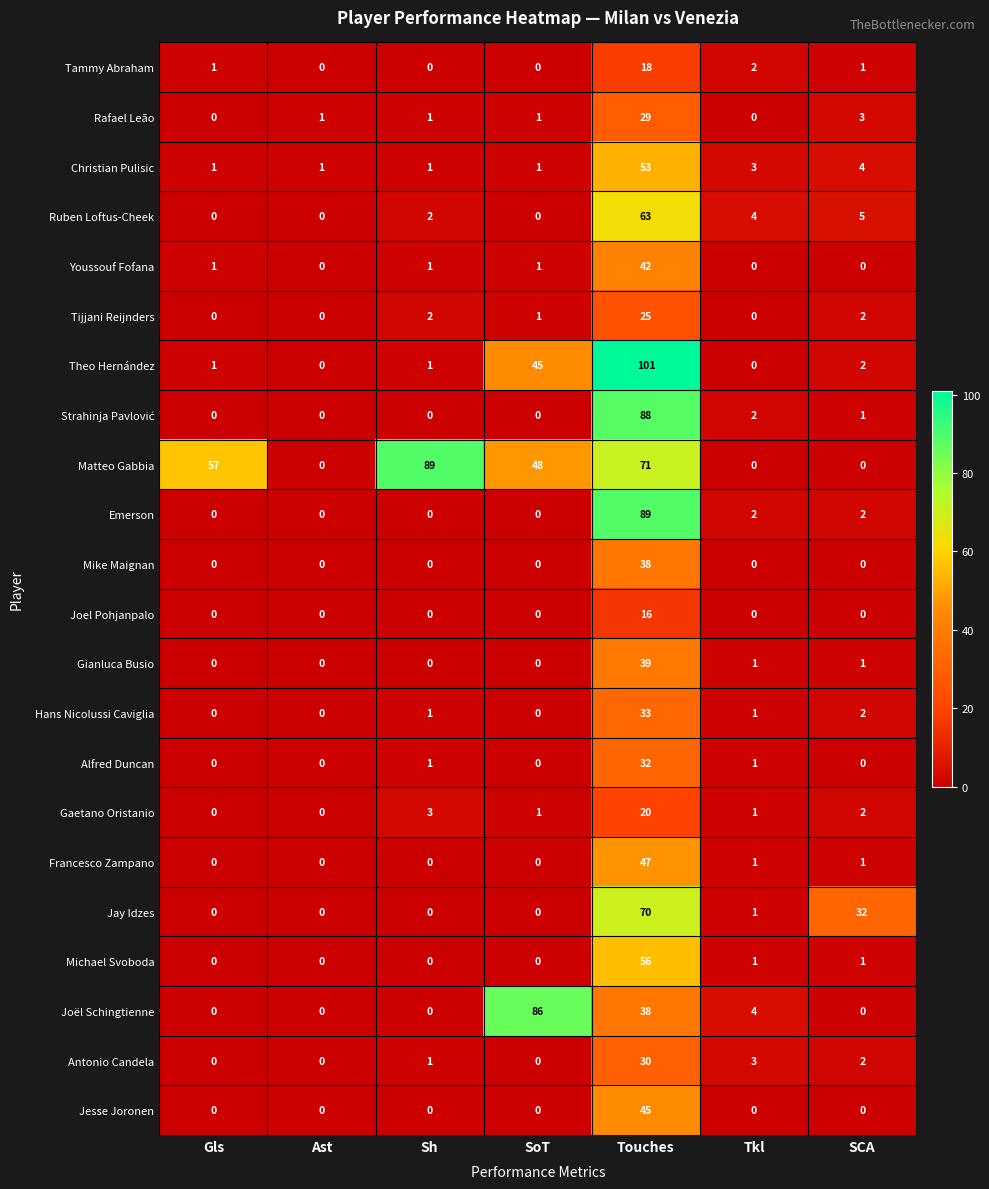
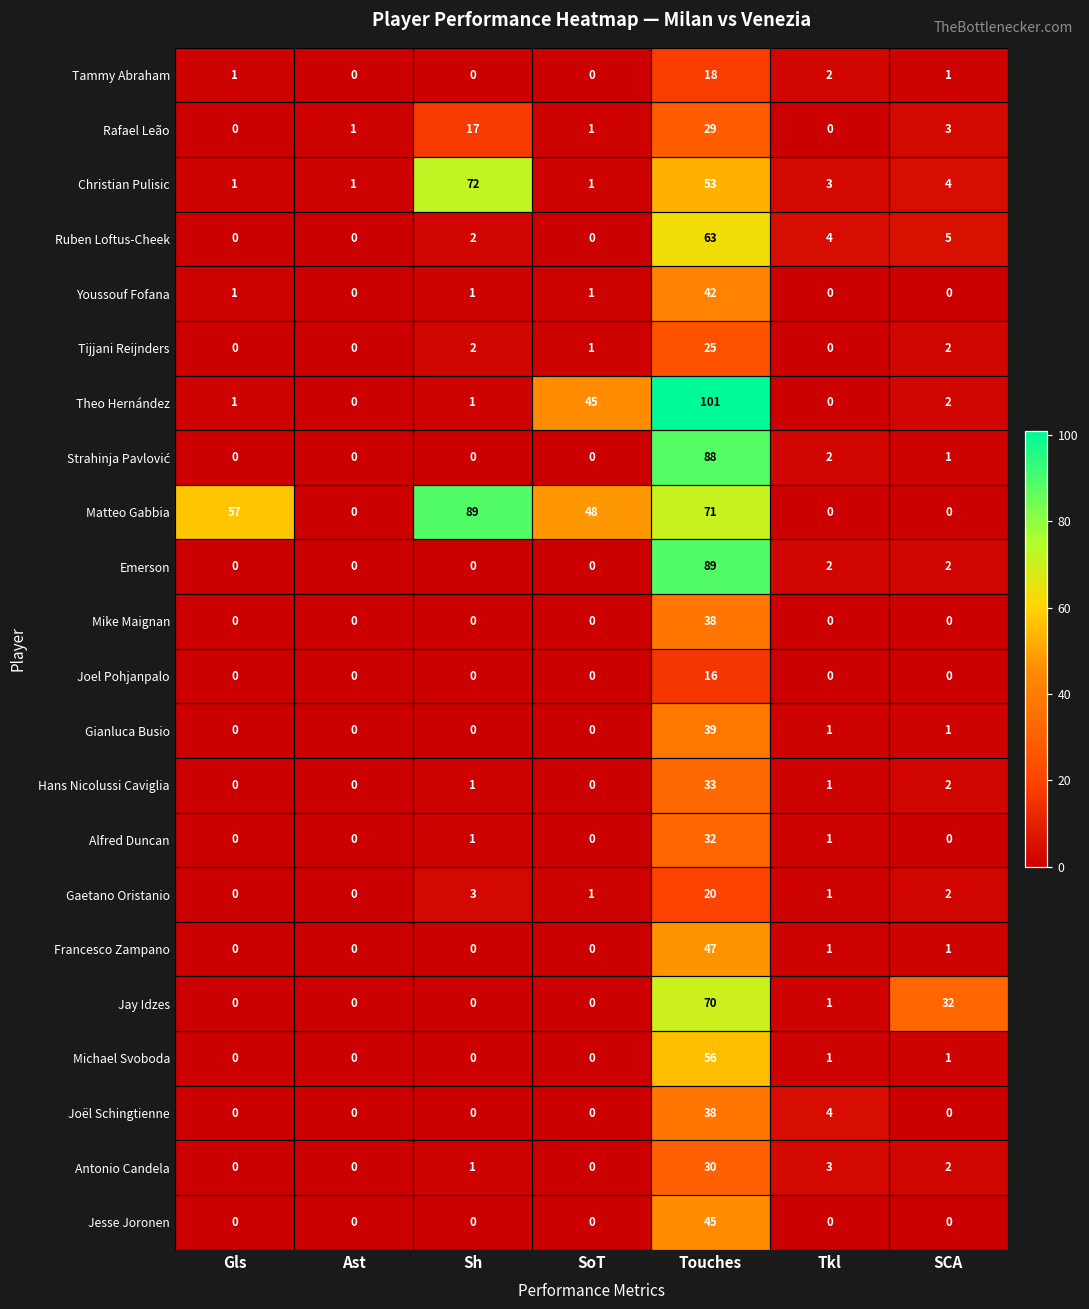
Rafael Leão, Sh: 1 -> 17
Christian Pulisic, Sh: 1 -> 72
Joël Schingtienne, SoT: 86 -> 0
